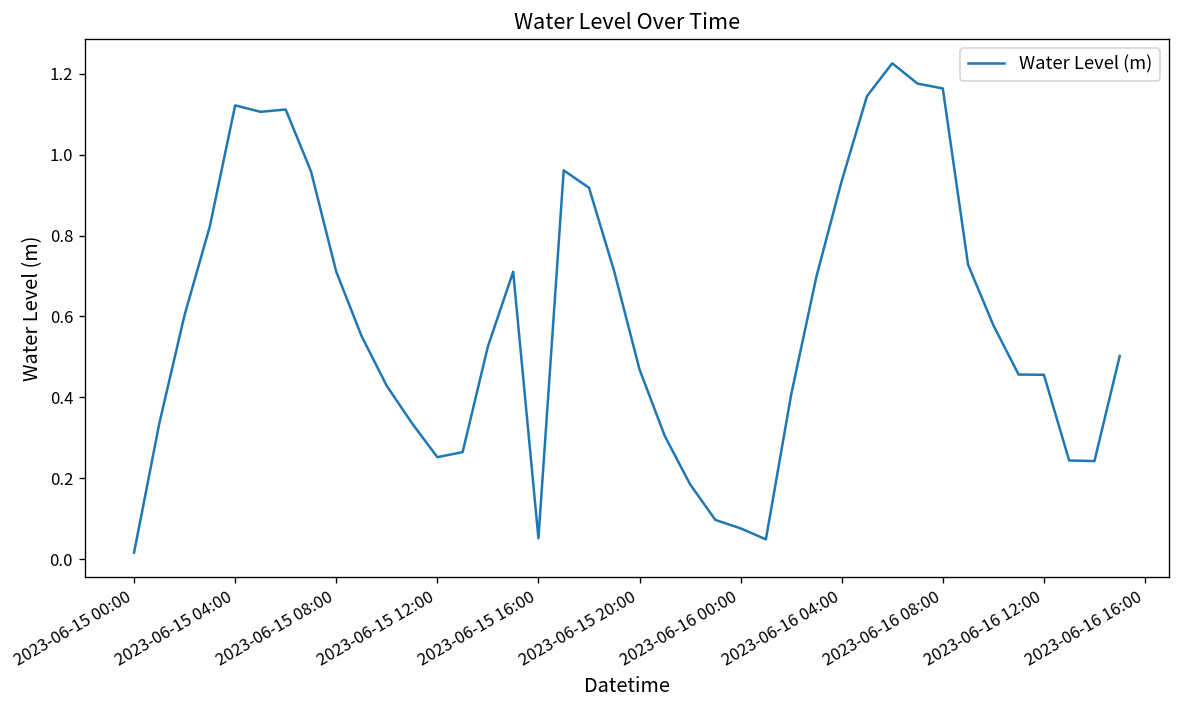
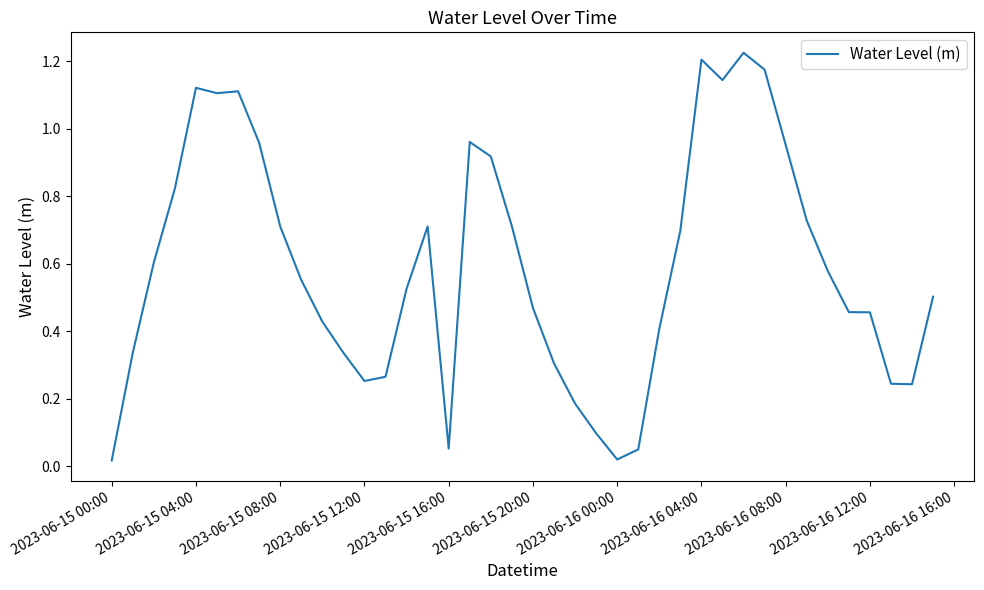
2023-06-16 00:00: 0.08 -> 0.02
2023-06-16 04:00: 0.93 -> 1.21
2023-06-16 08:00: 1.16 -> 0.95
